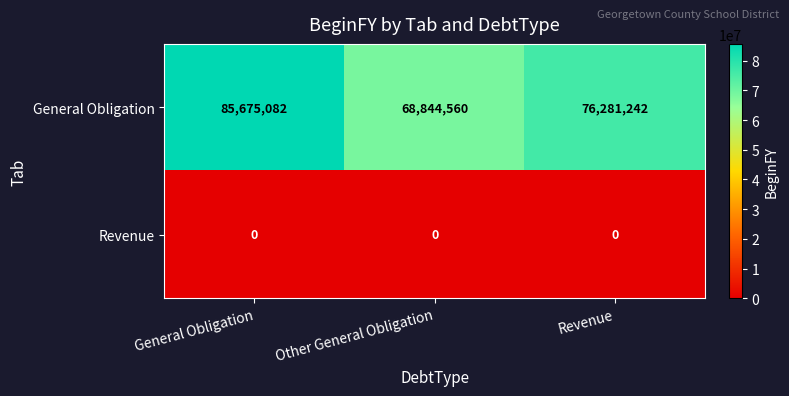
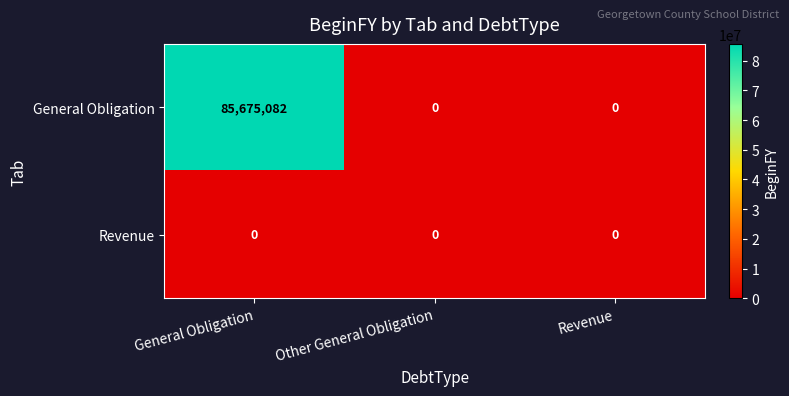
General Obligation, Other General Obligation: 68,844,560 -> 0
General Obligation, Revenue: 76,281,242 -> 0
